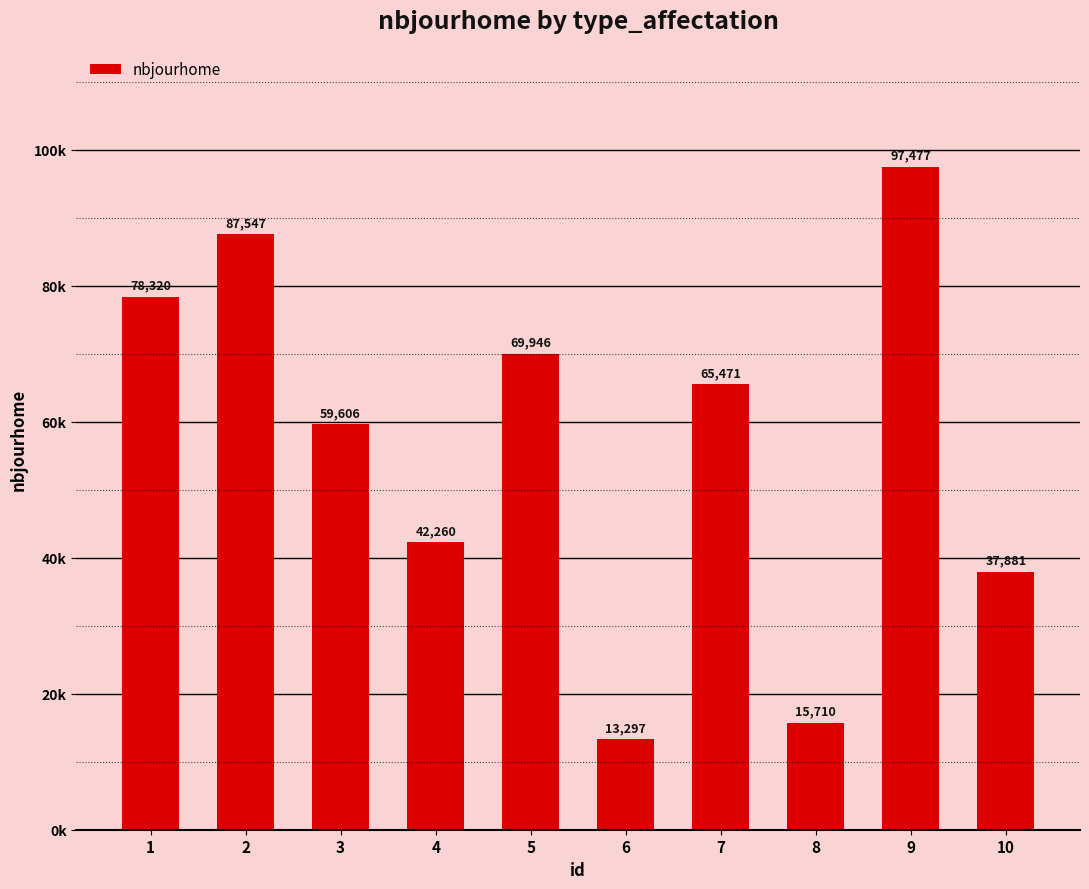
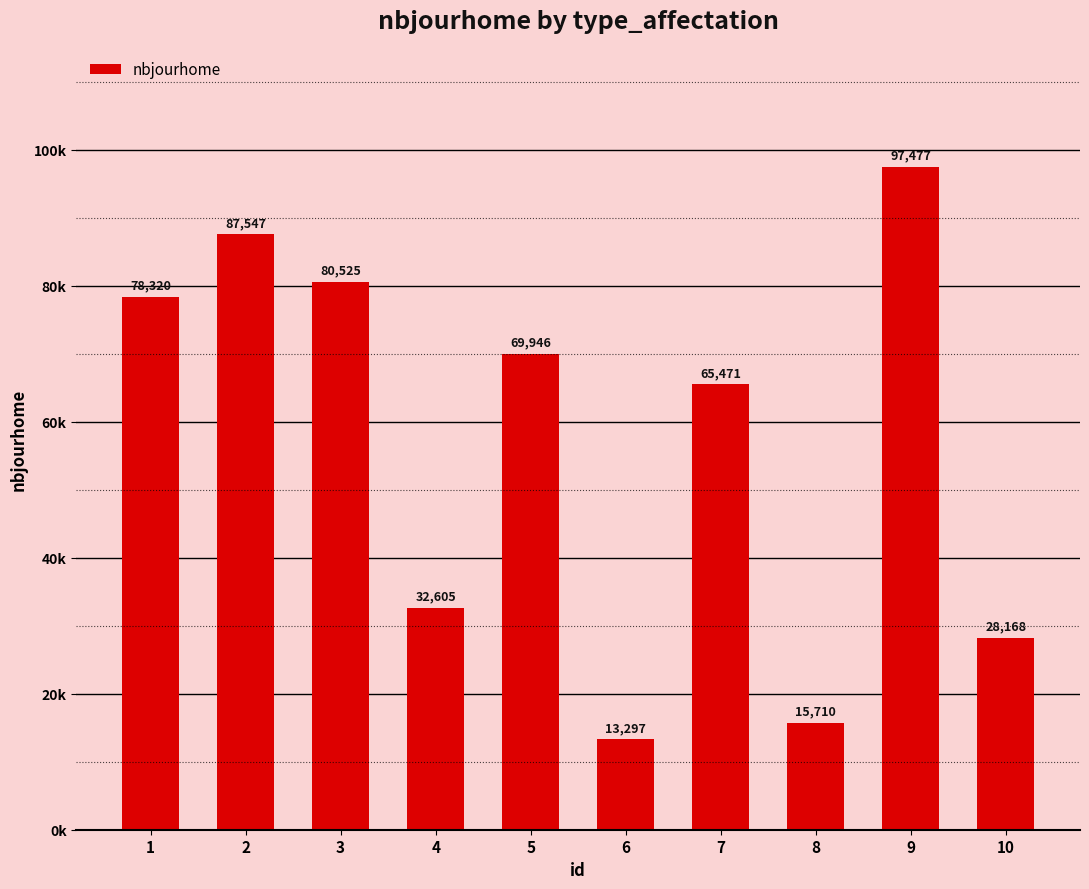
3: 59,606 -> 80,525
4: 42,260 -> 32,605
10: 37,881 -> 28,168
